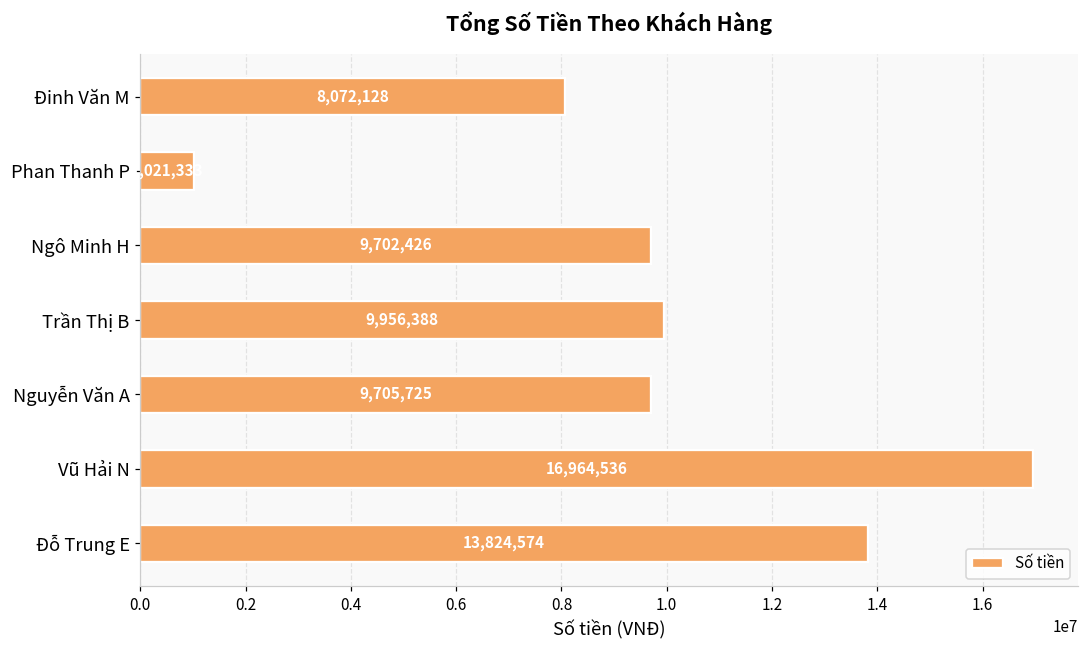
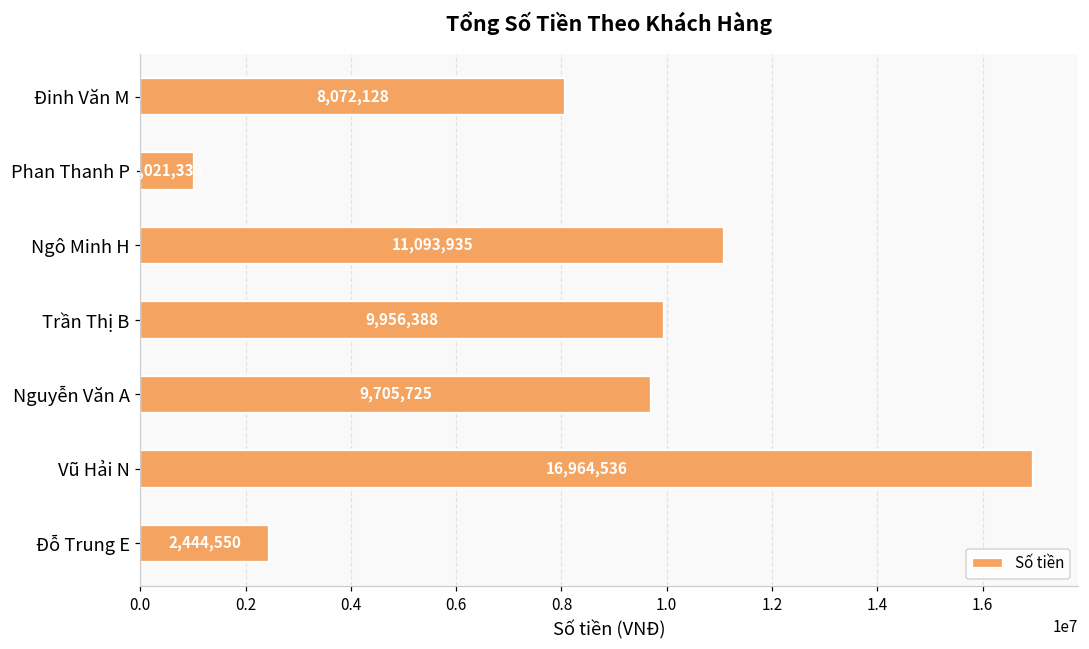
Ngô Minh H: 9,702,426 -> 11,093,935
Đỗ Trung E: 13,824,574 -> 2,444,550
